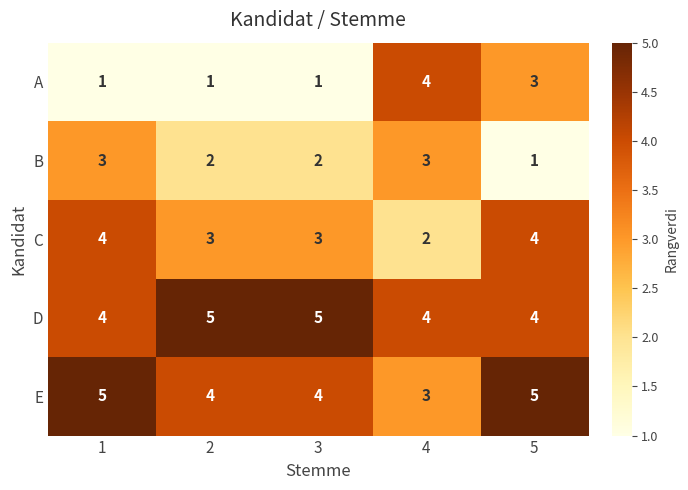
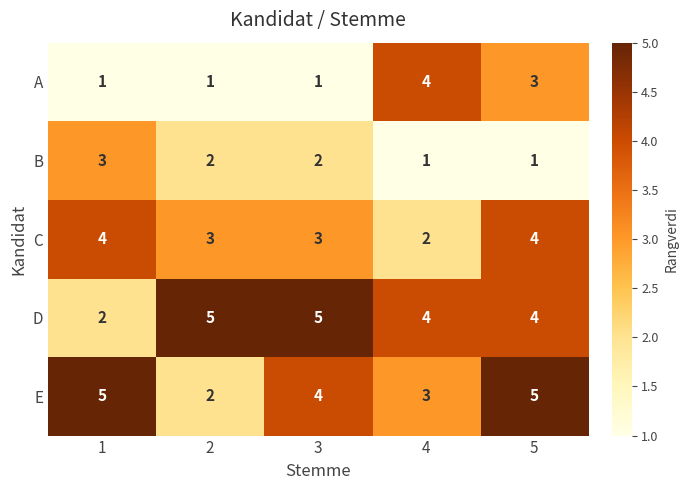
B, 4: 3 -> 1
D, 1: 4 -> 2
E, 2: 4 -> 2
